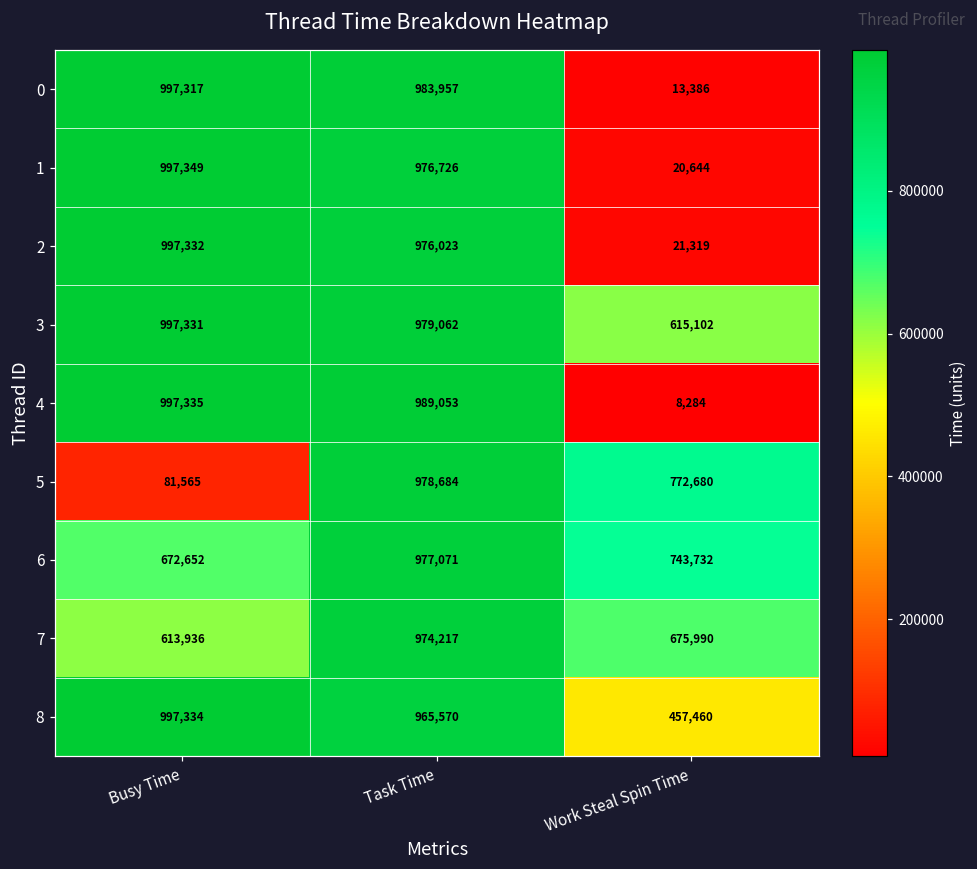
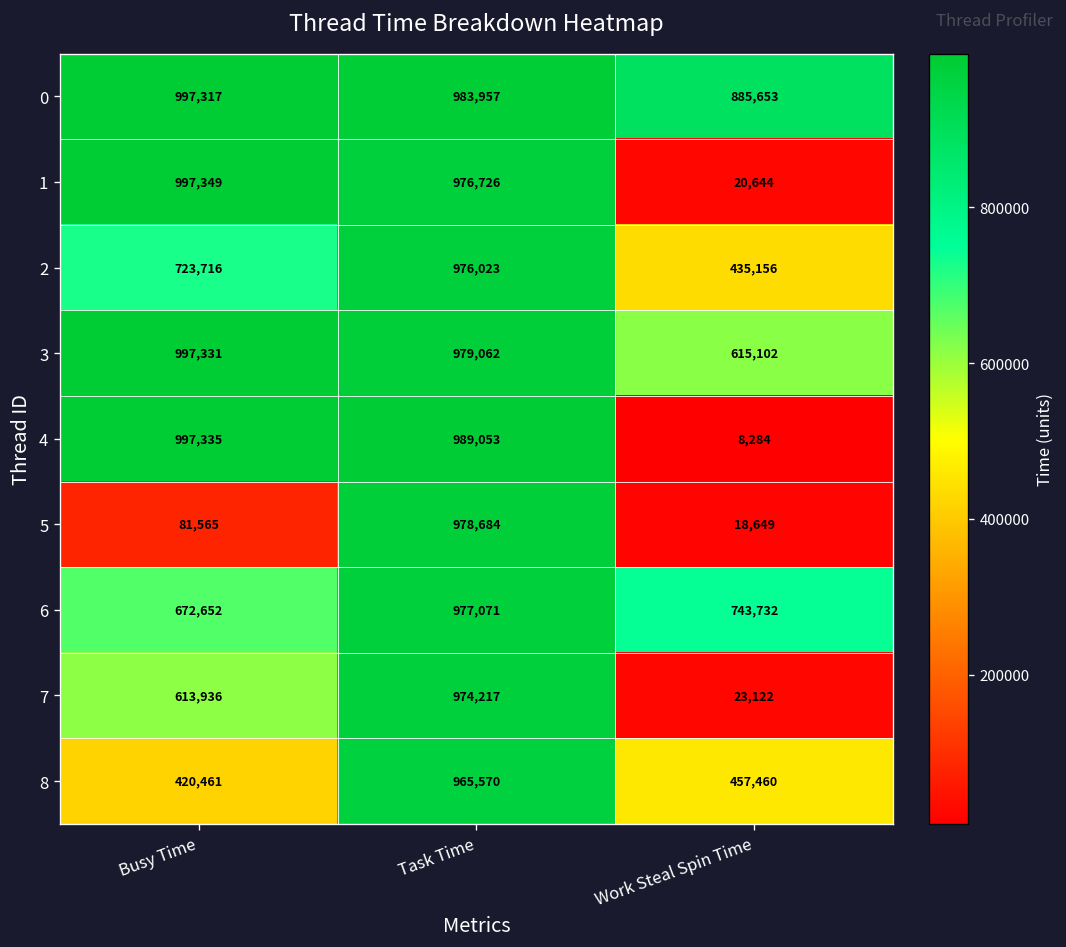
0, Work Steal Spin Time: 13,386 -> 885,653
2, Busy Time: 997,332 -> 723,716
2, Work Steal Spin Time: 21,319 -> 435,156
5, Work Steal Spin Time: 772,680 -> 18,649
7, Work Steal Spin Time: 675,990 -> 23,122
8, Busy Time: 997,334 -> 420,461
